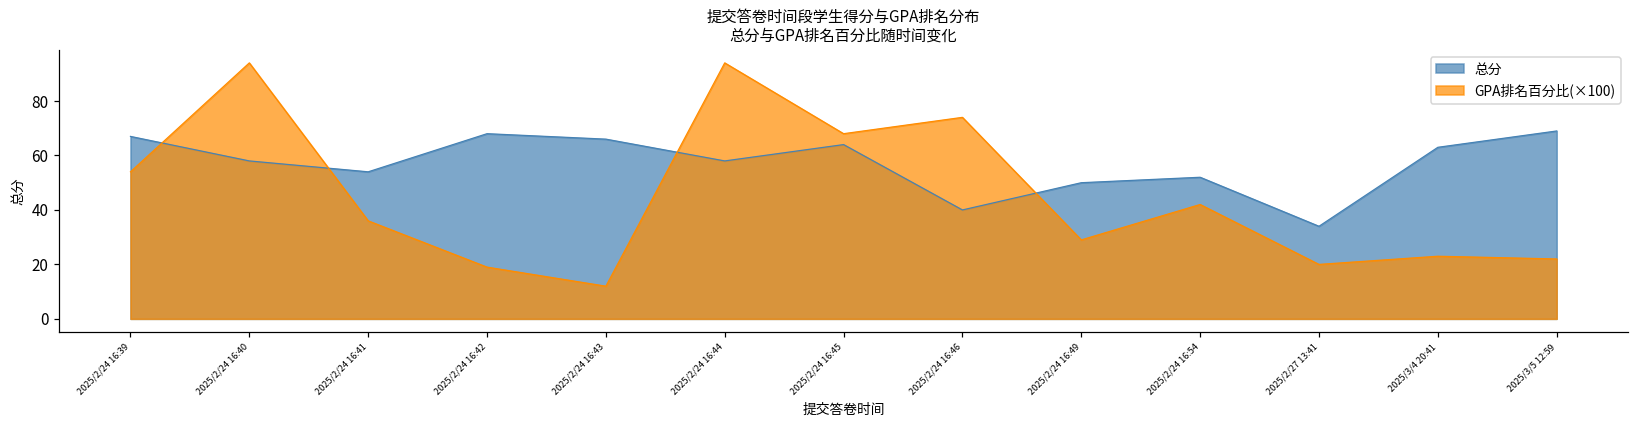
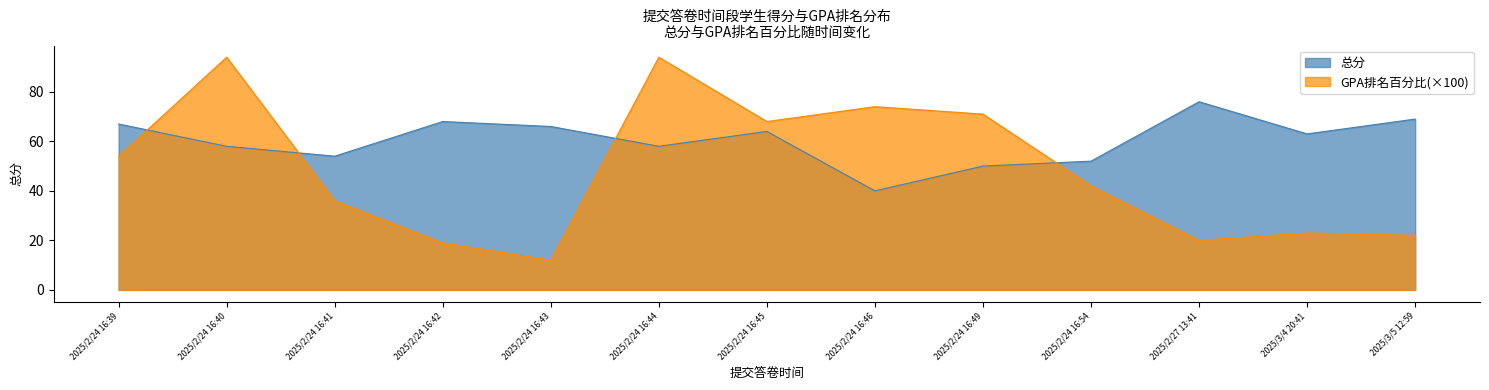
GPA排名百分比(×100), 2025/2/24 16:49: 29 -> 71
总分, 2025/2/27 13:41: 34 -> 76
